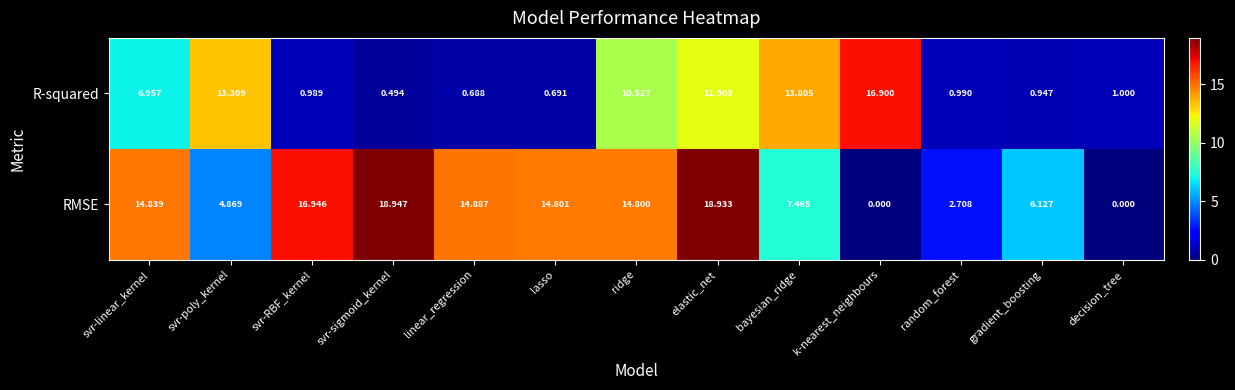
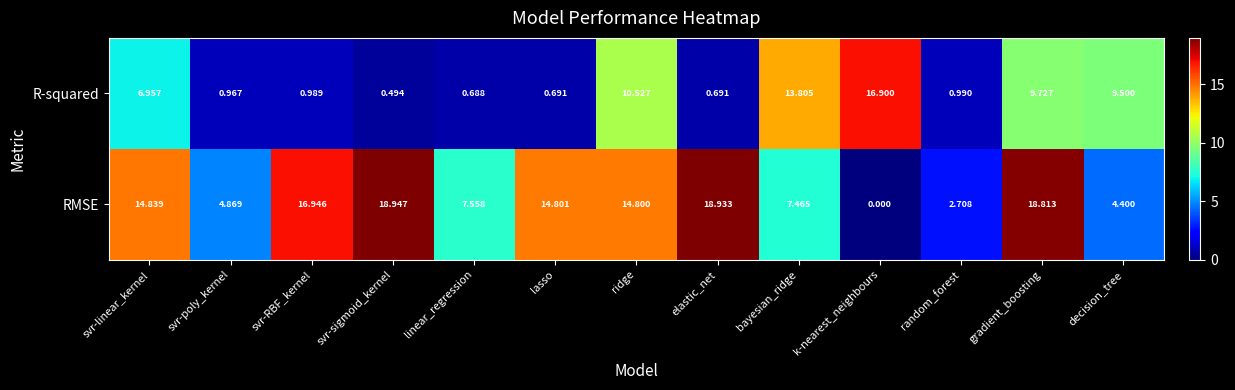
R-squared, svr-poly_kernel: 13.309 -> 0.967
R-squared, elastic_net: 11.903 -> 0.691
R-squared, gradient_boosting: 0.947 -> 9.727
R-squared, decision_tree: 1.000 -> 9.500
RMSE, linear_regression: 14.887 -> 7.558
RMSE, gradient_boosting: 6.127 -> 18.813
RMSE, decision_tree: 0.000 -> 4.400
